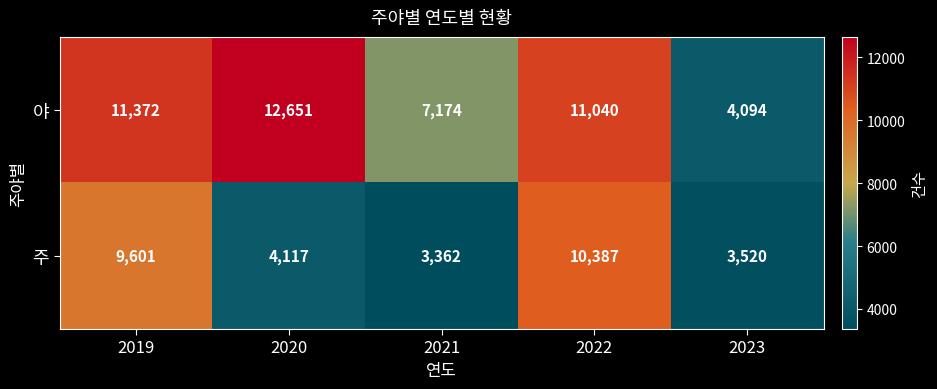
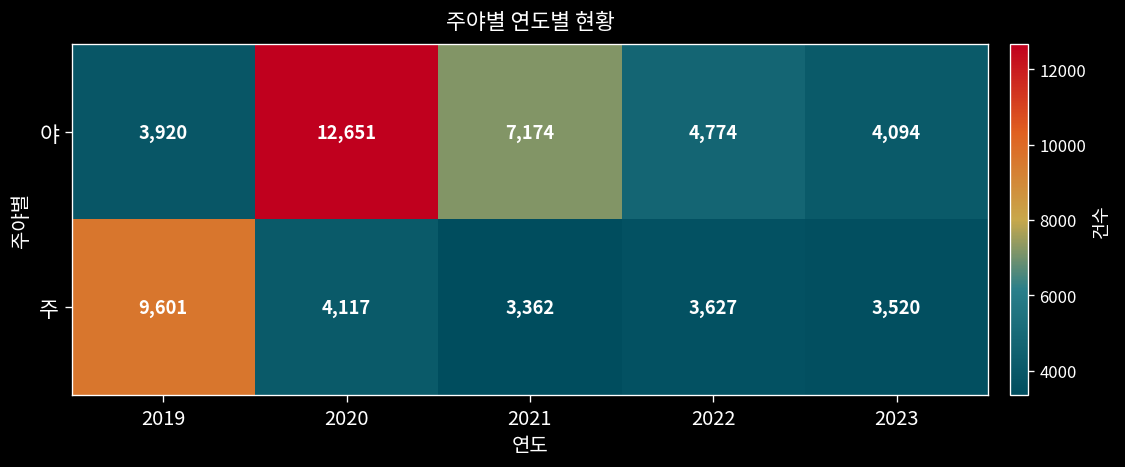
야, 2019: 11,372 -> 3,920
야, 2022: 11,040 -> 4,774
주, 2022: 10,387 -> 3,627
